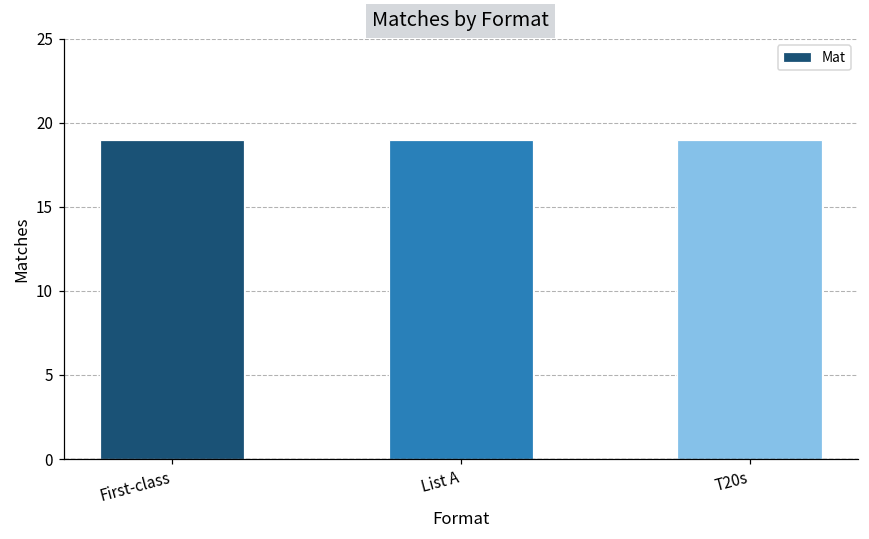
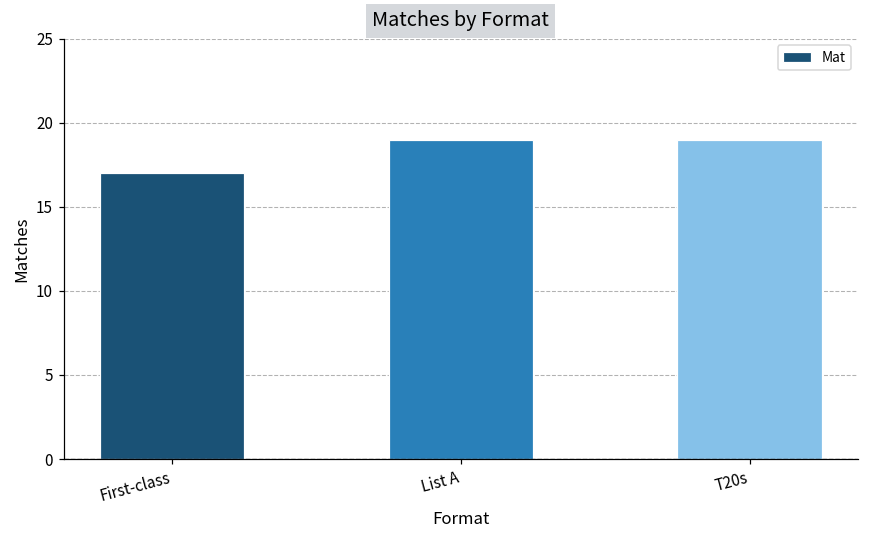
First-class: 19 -> 17
